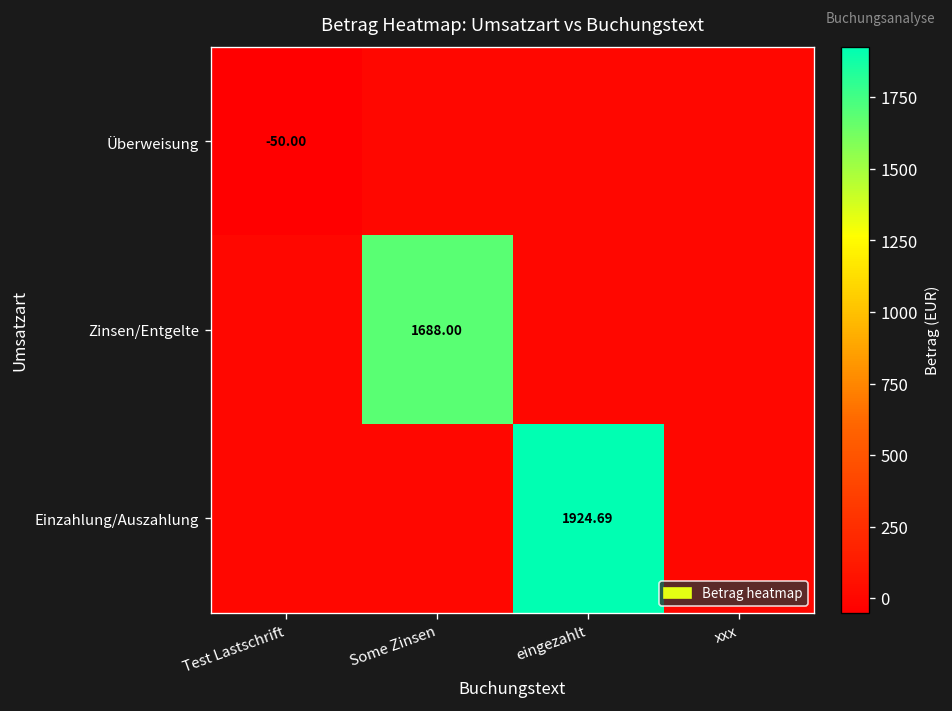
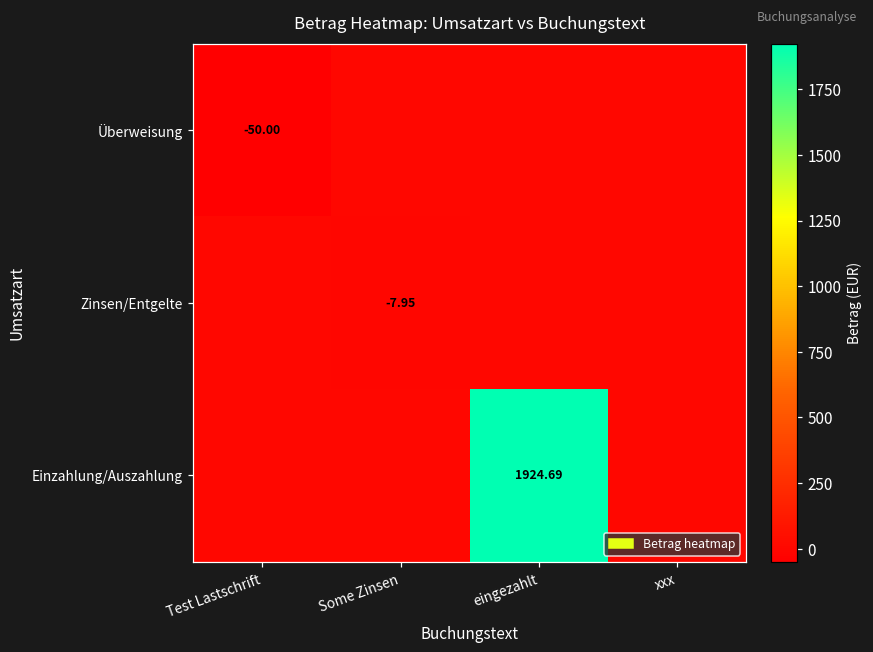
Zinsen/Entgelte, Some Zinsen: 1688.00 -> -7.95
